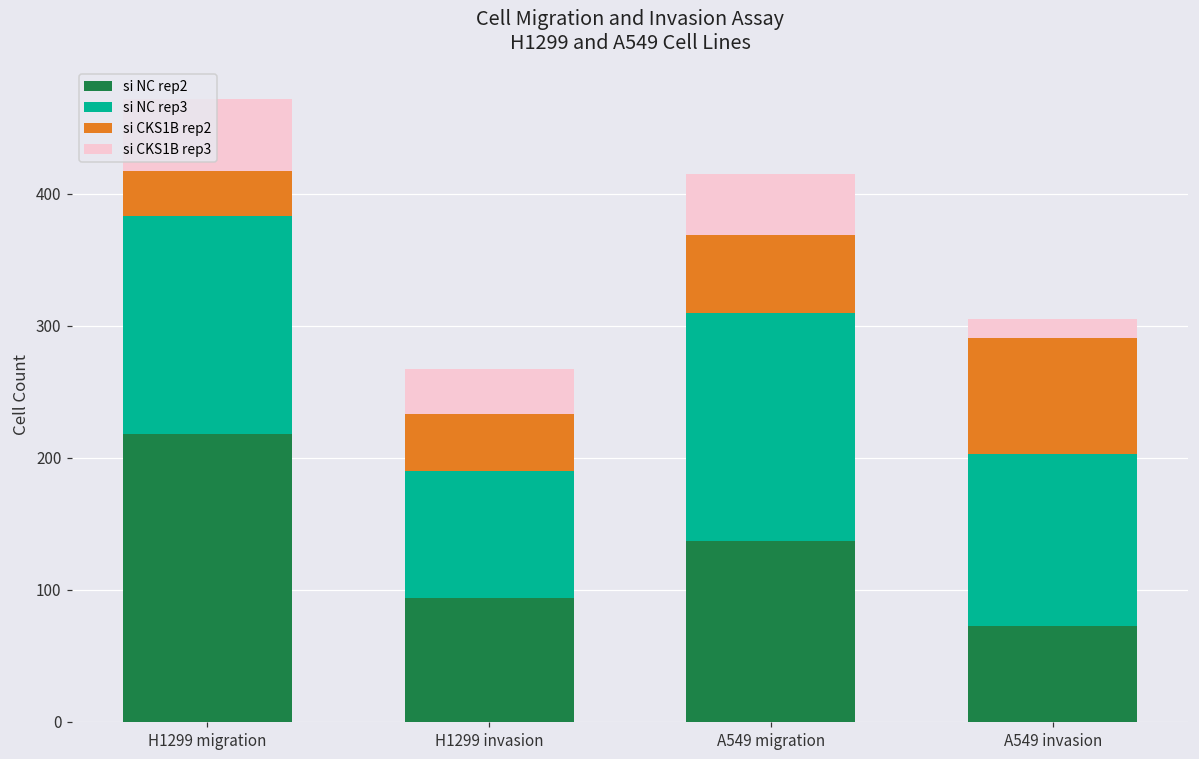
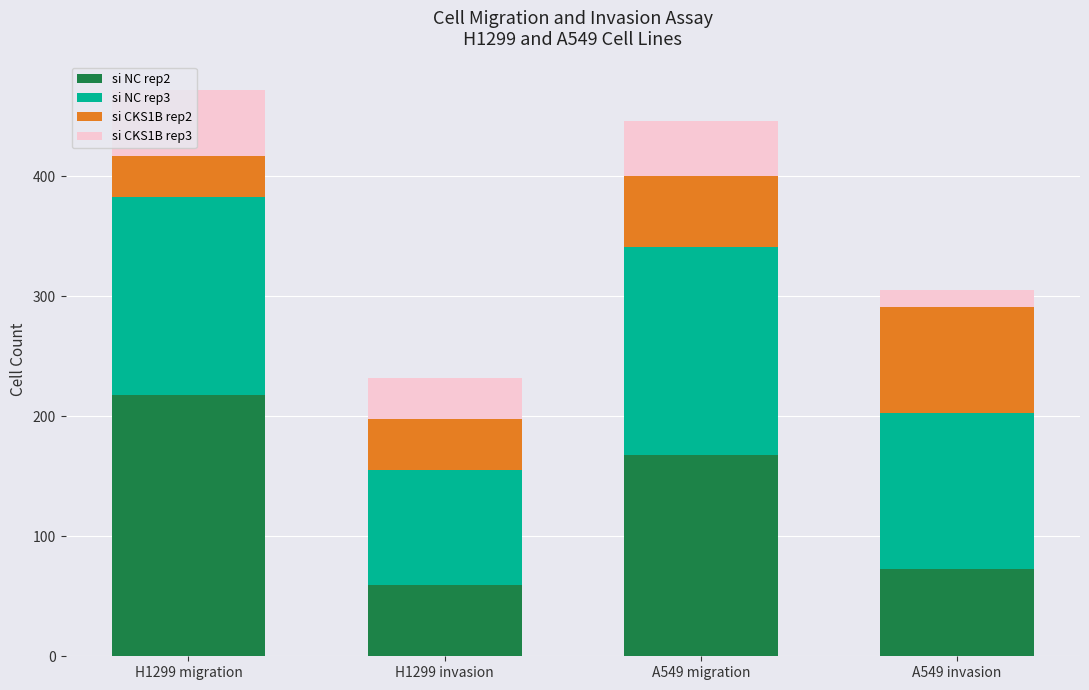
si NC rep2, H1299 invasion: 94 -> 59
si NC rep2, A549 migration: 137 -> 168
